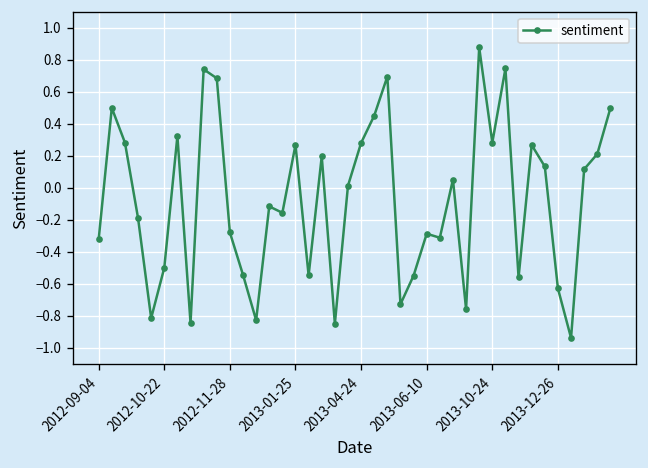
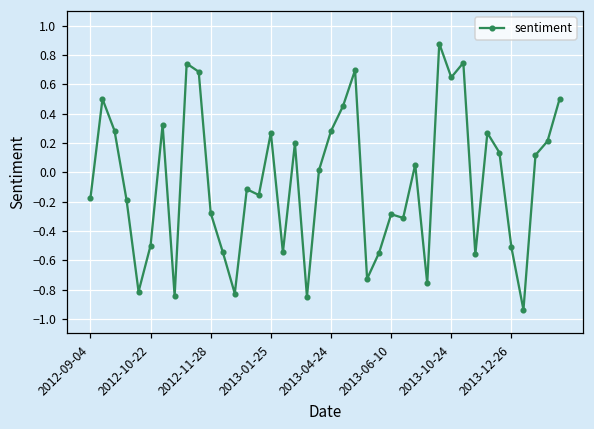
2012-09-04: -0.32 -> -0.18
2013-10-24: 0.28 -> 0.65
2013-12-26: -0.63 -> -0.51
